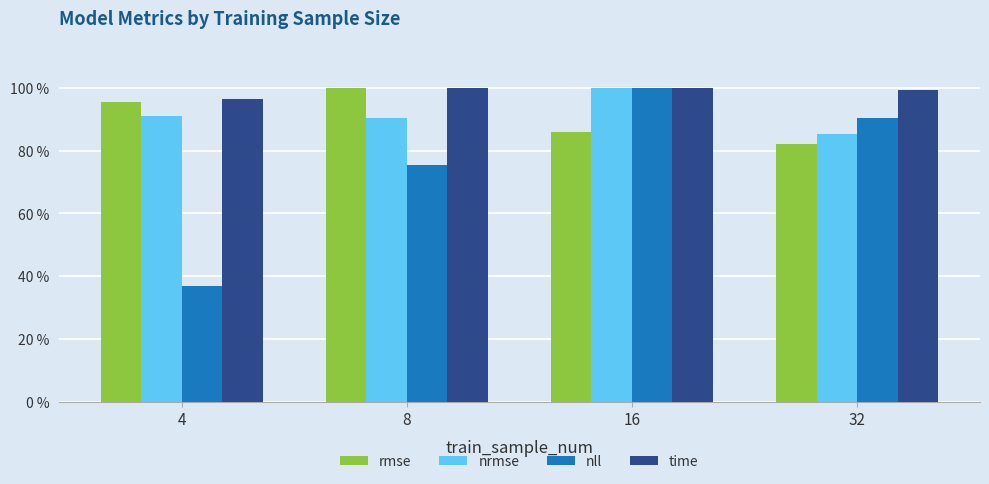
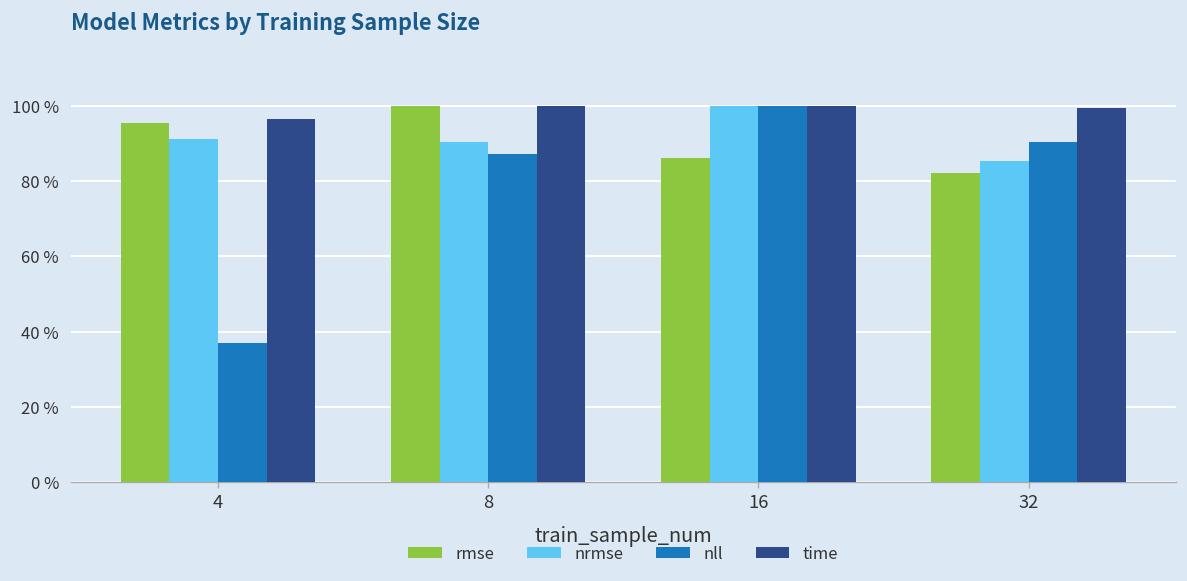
nll, 8: 75 % -> 87 %
